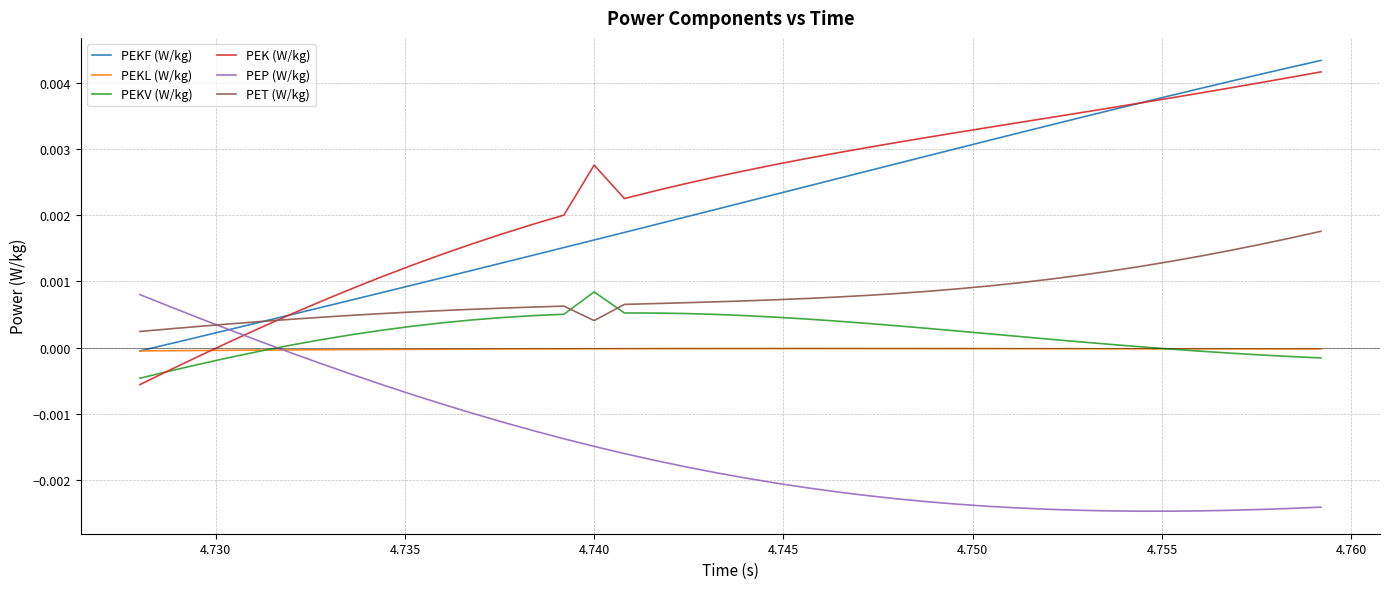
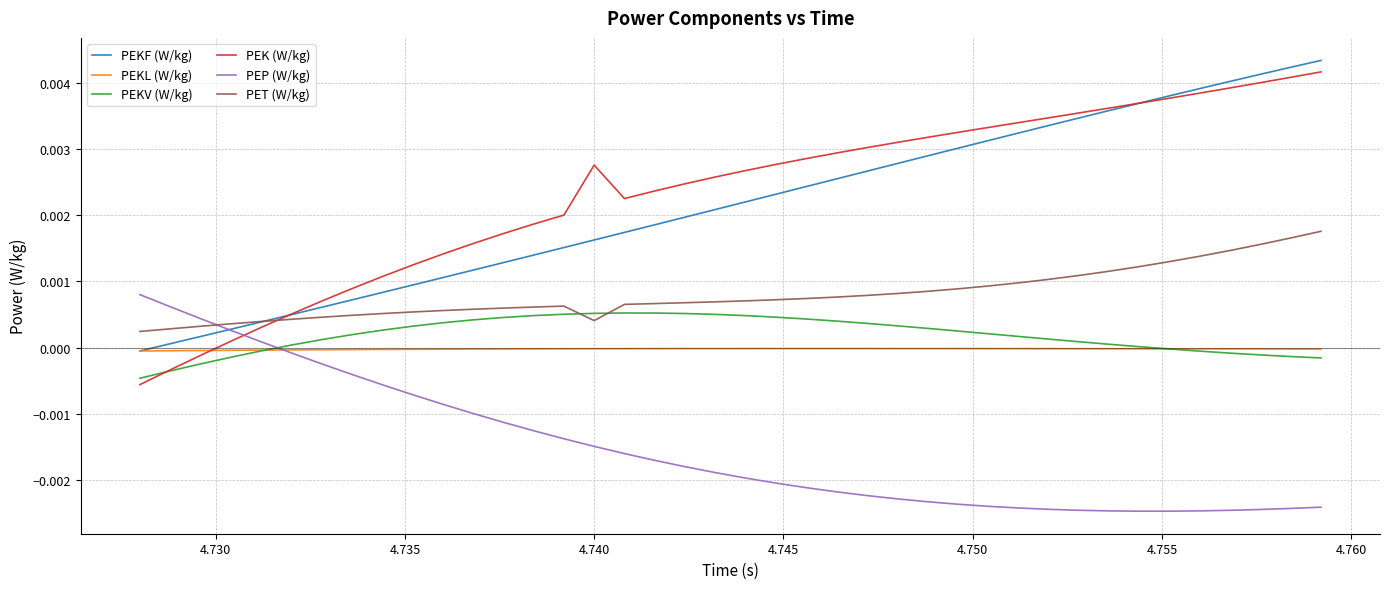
PEKV (W/kg), 4.740: 0.0008 -> 0.0005
